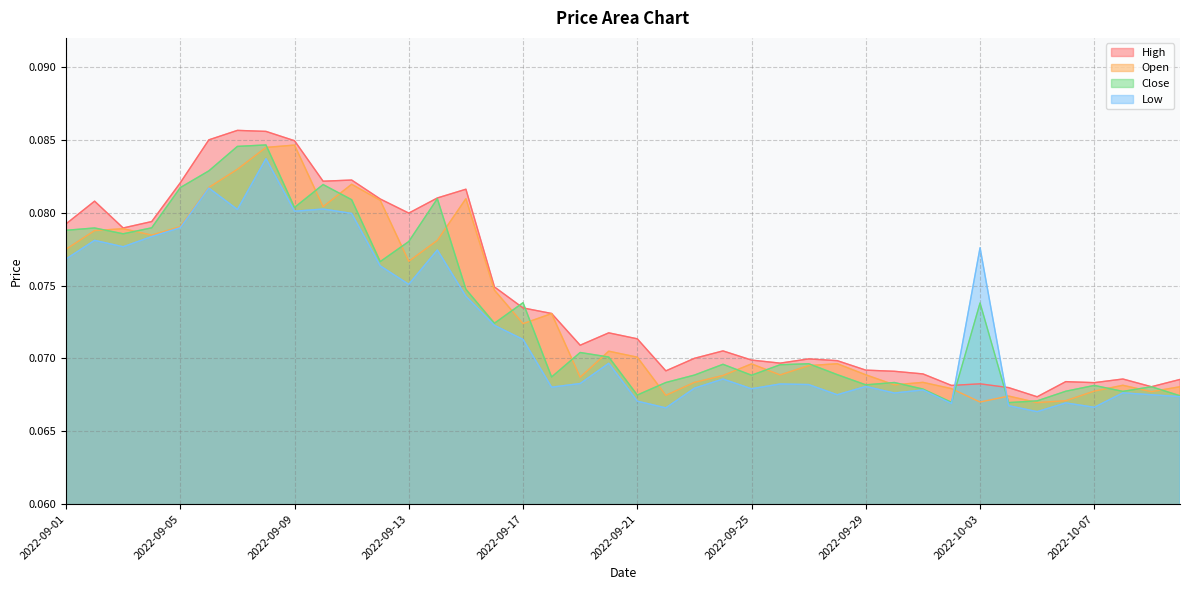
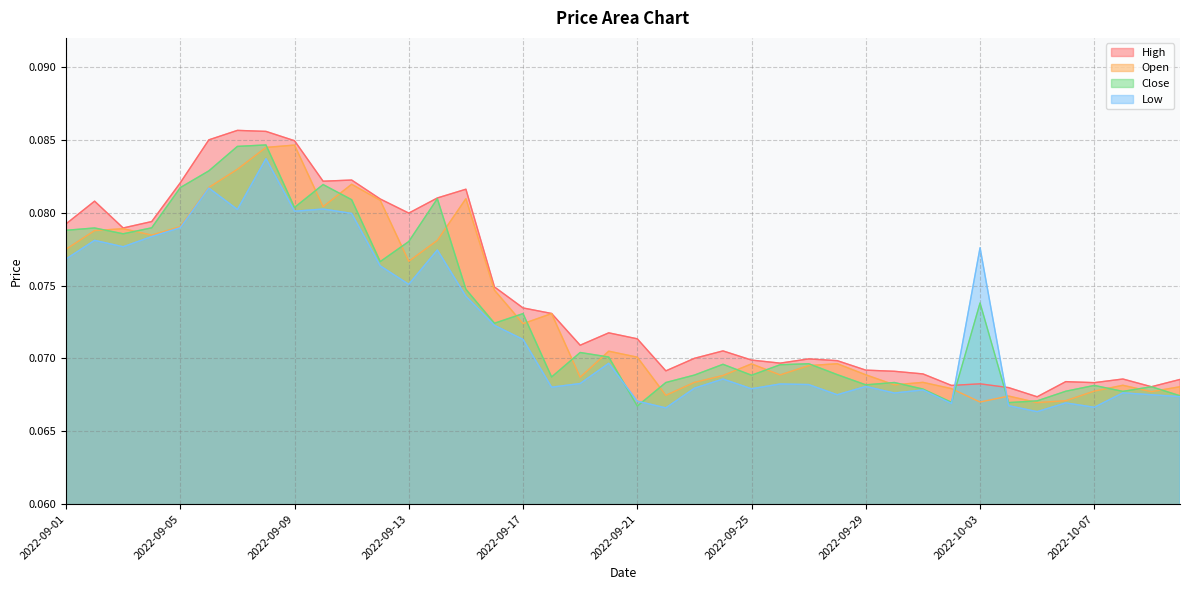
Close, 2022-09-17: 0.0738 -> 0.0731
Close, 2022-09-21: 0.0675 -> 0.0667
